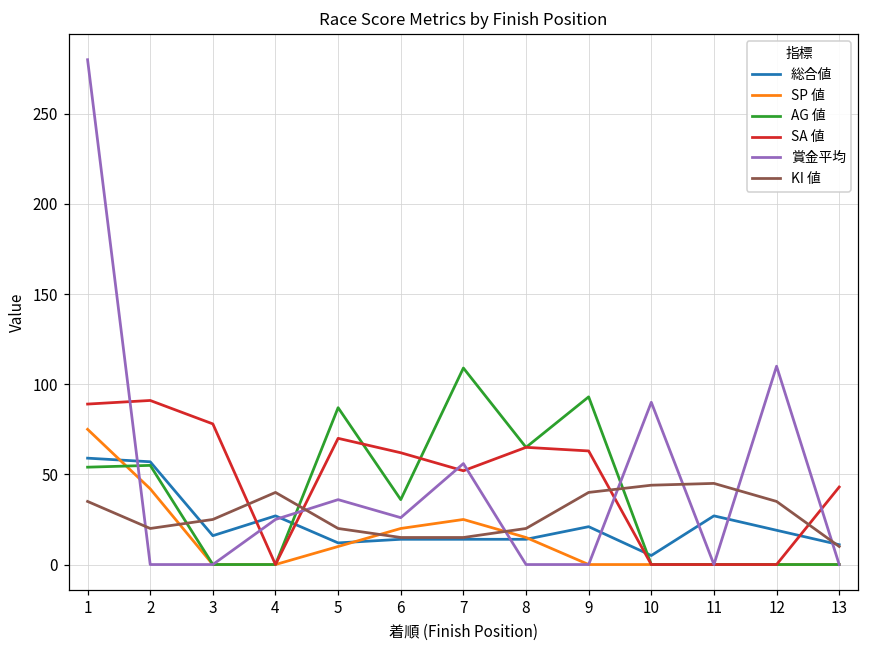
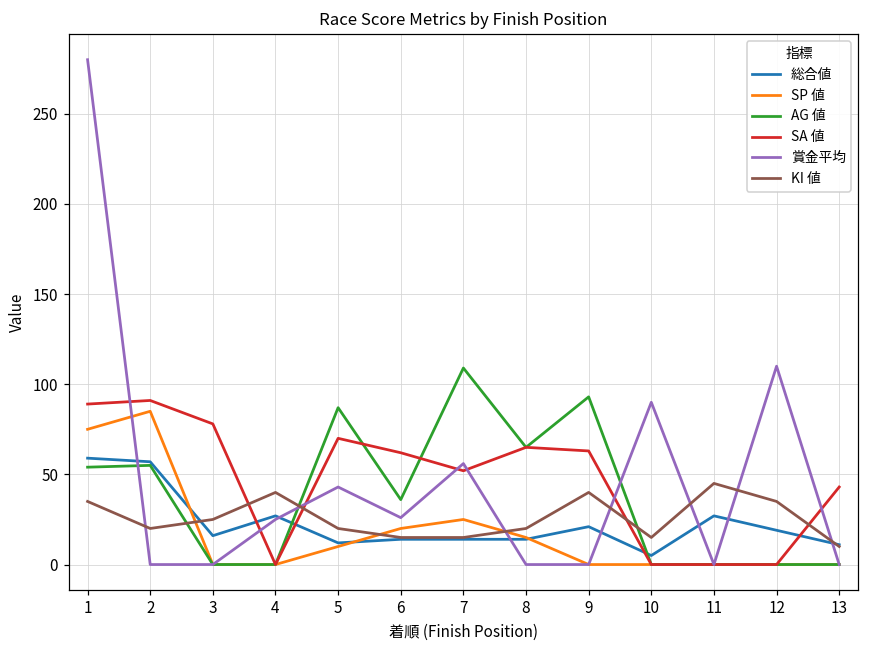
SP 値, 2: 42 -> 85
賞金平均, 5: 36 -> 43
KI 値, 10: 44 -> 15
